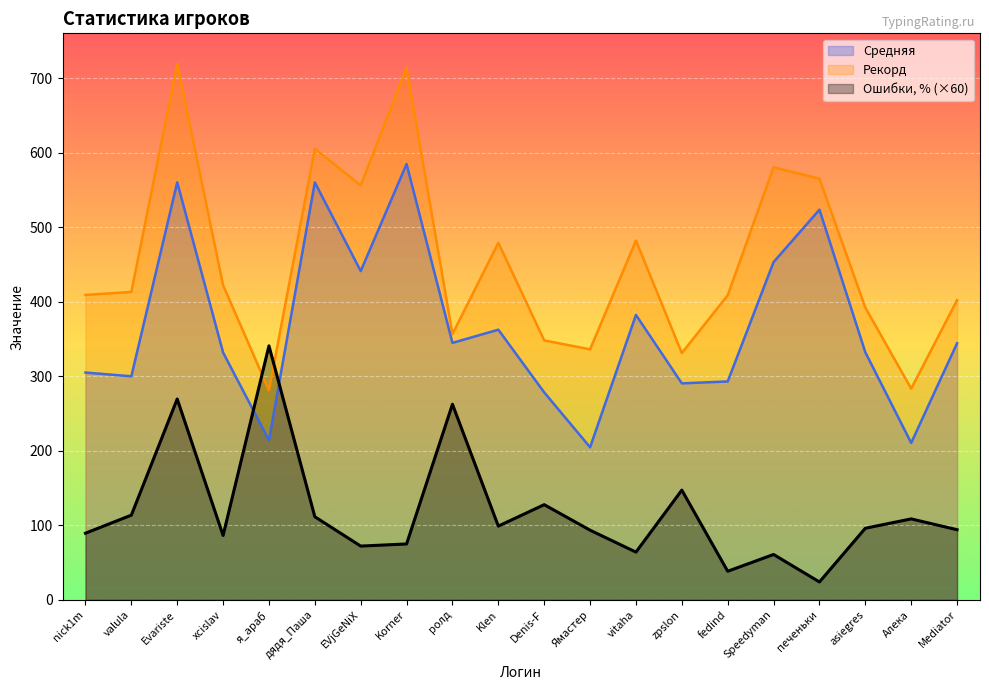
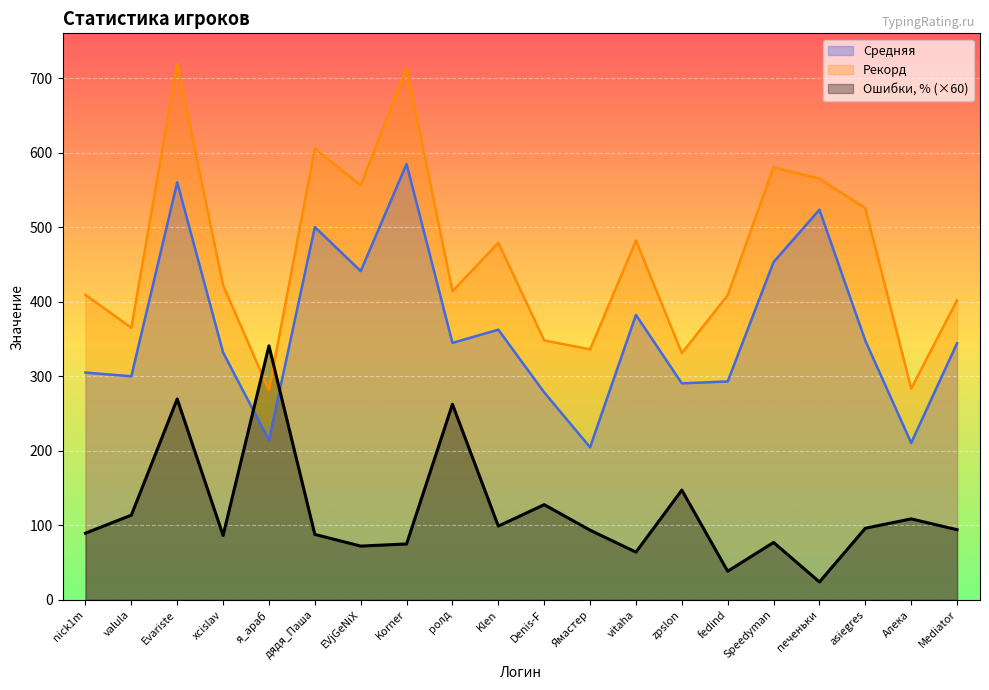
Рекорд, valula: 410 -> 370
Средняя, дядя_Паша: 560 -> 500
Ошибки, % (×60), дядя_Паша: 110 -> 90
Рекорд, ролд: 360 -> 410
Ошибки, % (×60), Speedyman: 60 -> 80
Средняя, asiegres: 330 -> 350
Рекорд, asiegres: 390 -> 530
